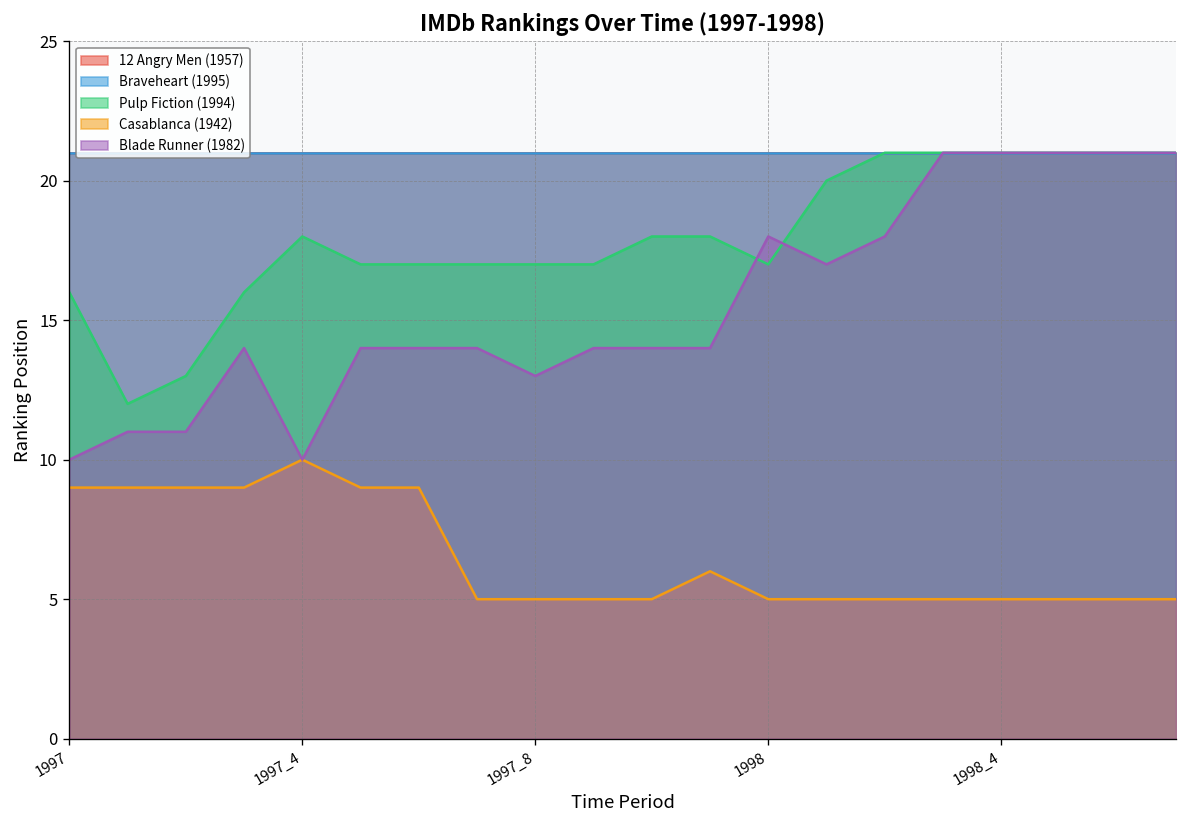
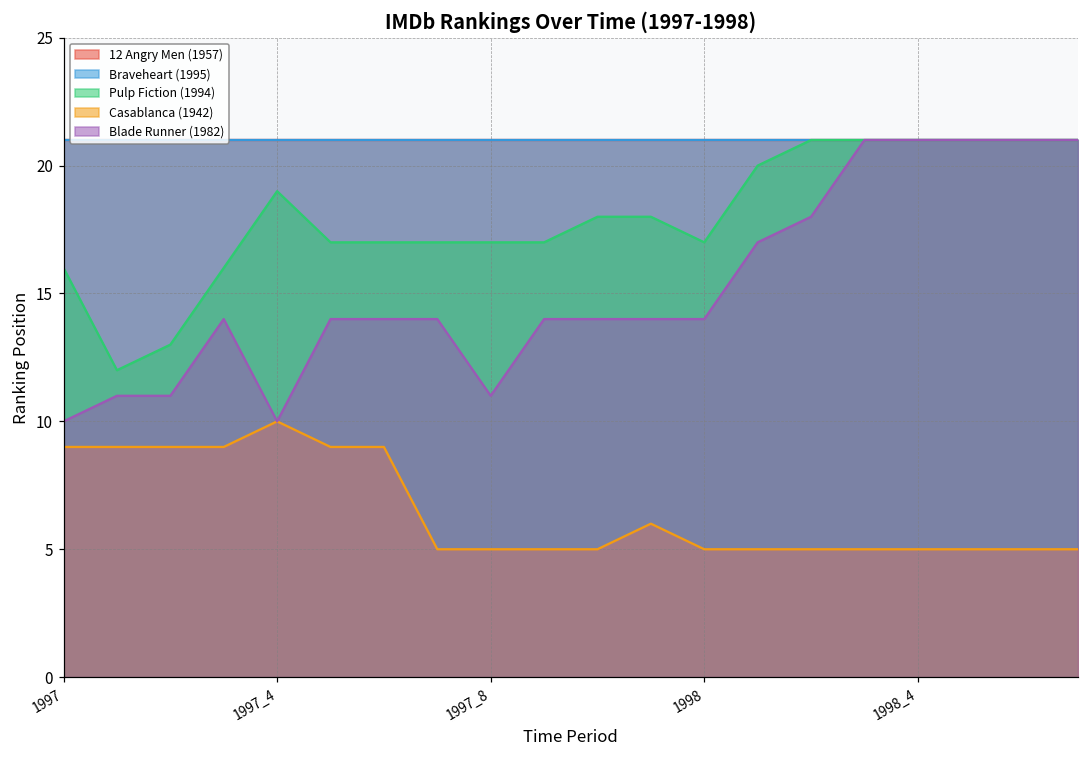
Pulp Fiction (1994), 1997_4: 18 -> 19
Blade Runner (1982), 1997_8: 13 -> 11
Blade Runner (1982), 1998: 18 -> 14
